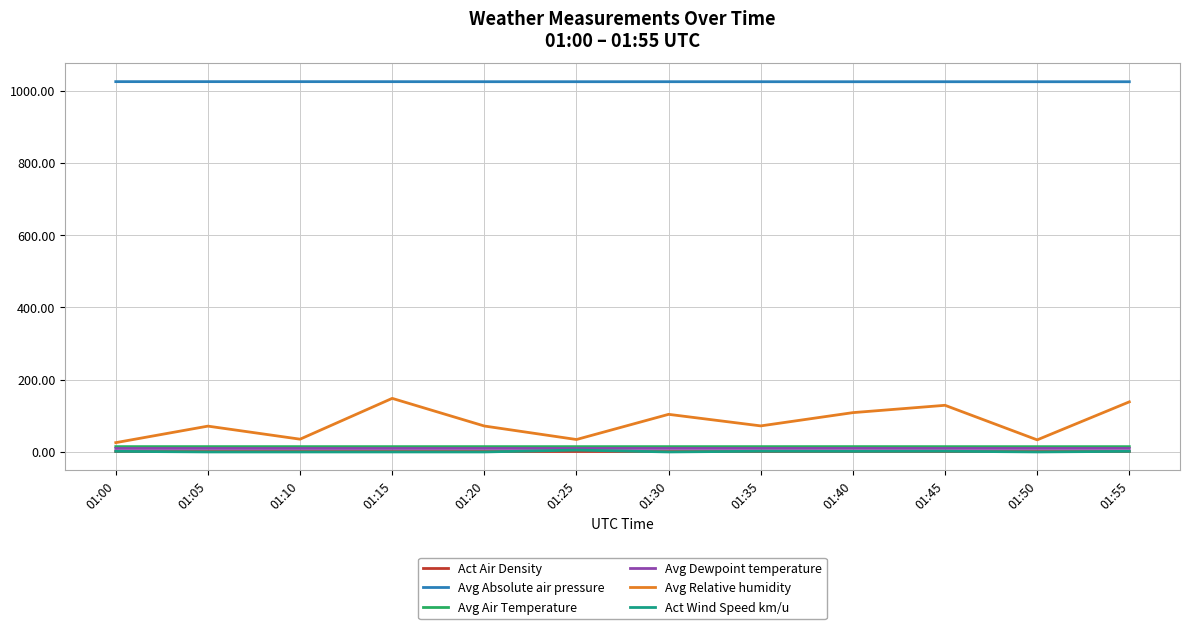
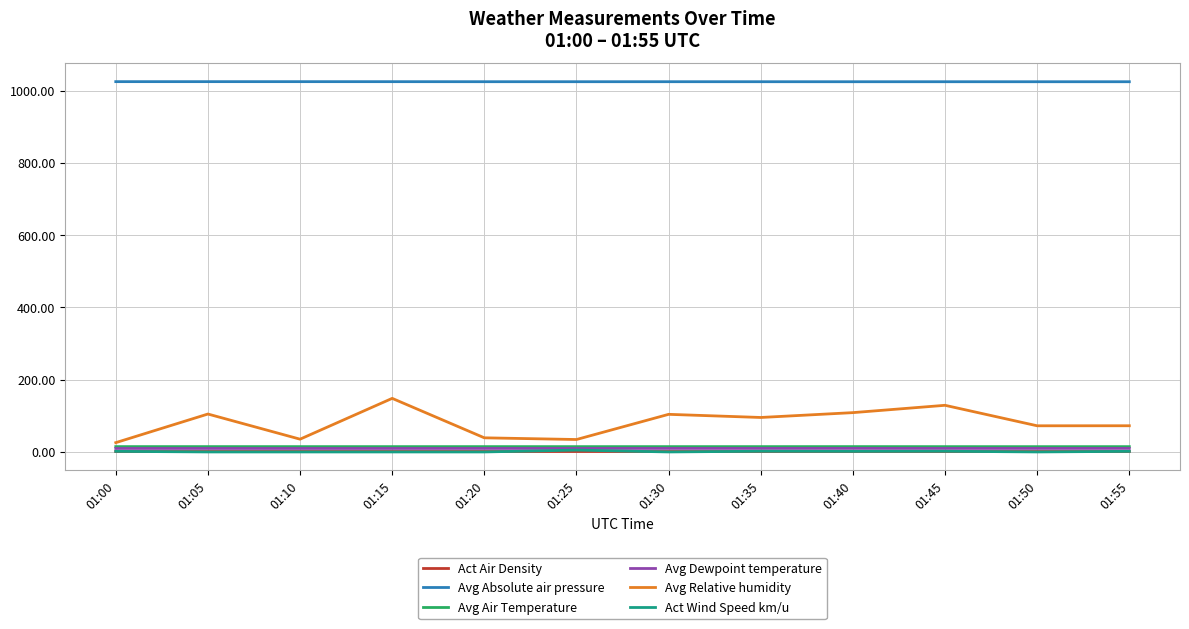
Avg Relative humidity, 01:05: 70 -> 100
Avg Relative humidity, 01:20: 70 -> 40
Avg Relative humidity, 01:35: 70 -> 100
Avg Relative humidity, 01:50: 30 -> 70
Avg Relative humidity, 01:55: 140 -> 70
